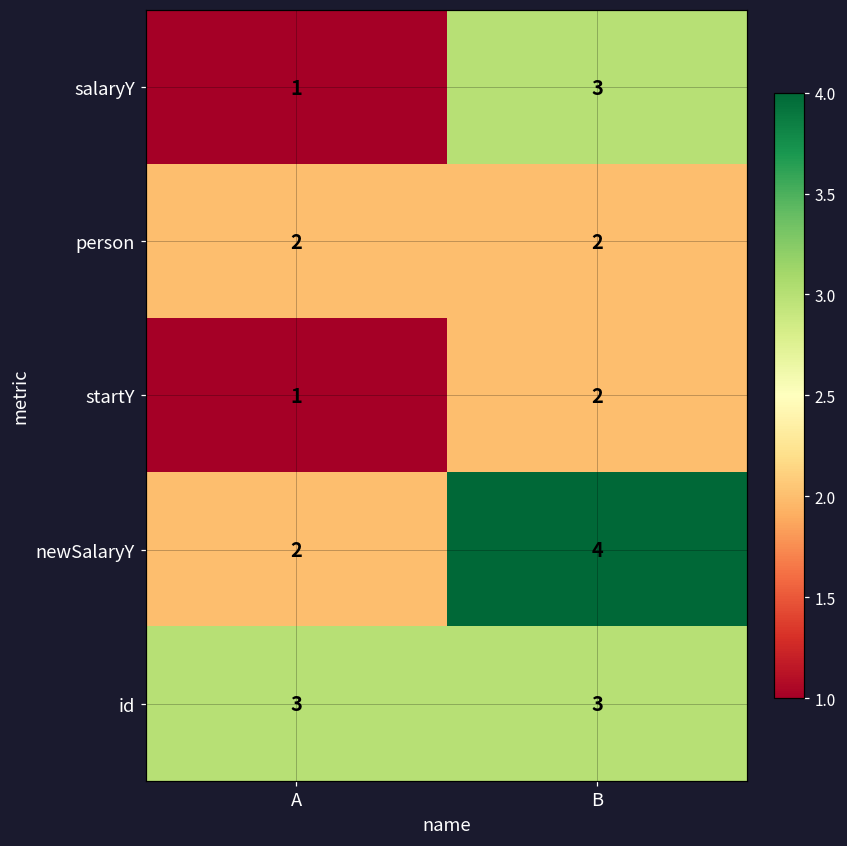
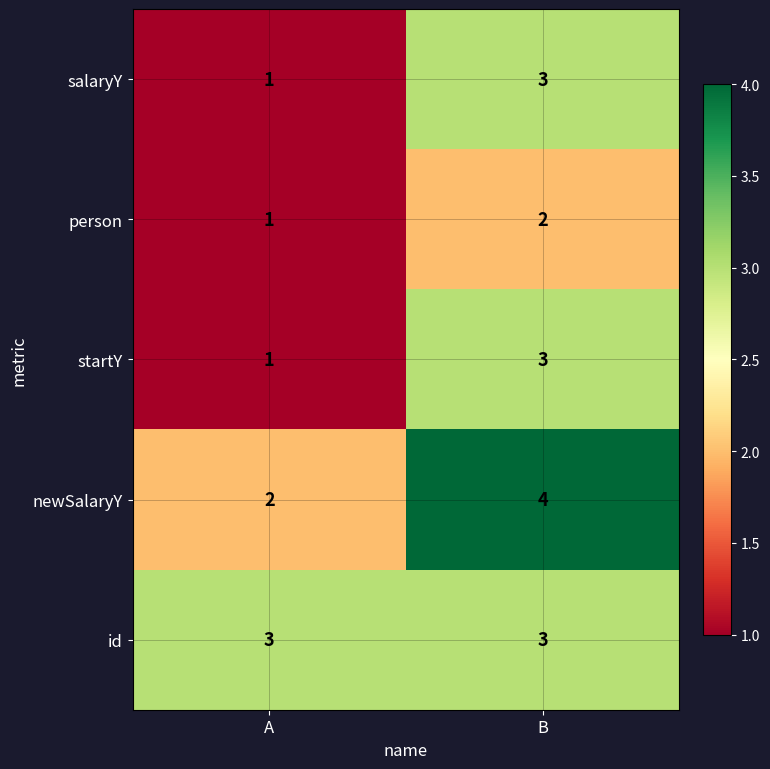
person, A: 2 -> 1
startY, B: 2 -> 3
